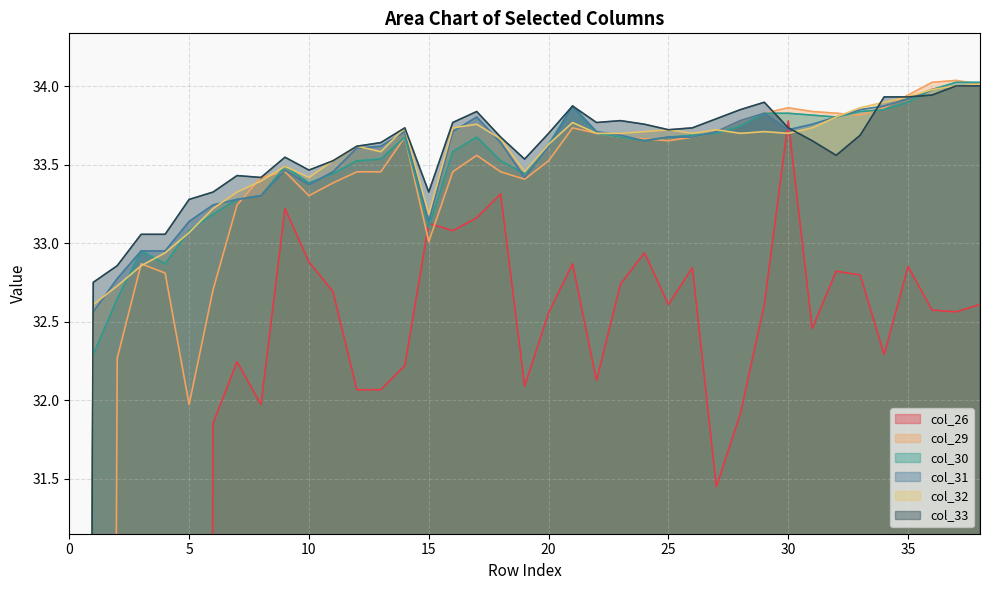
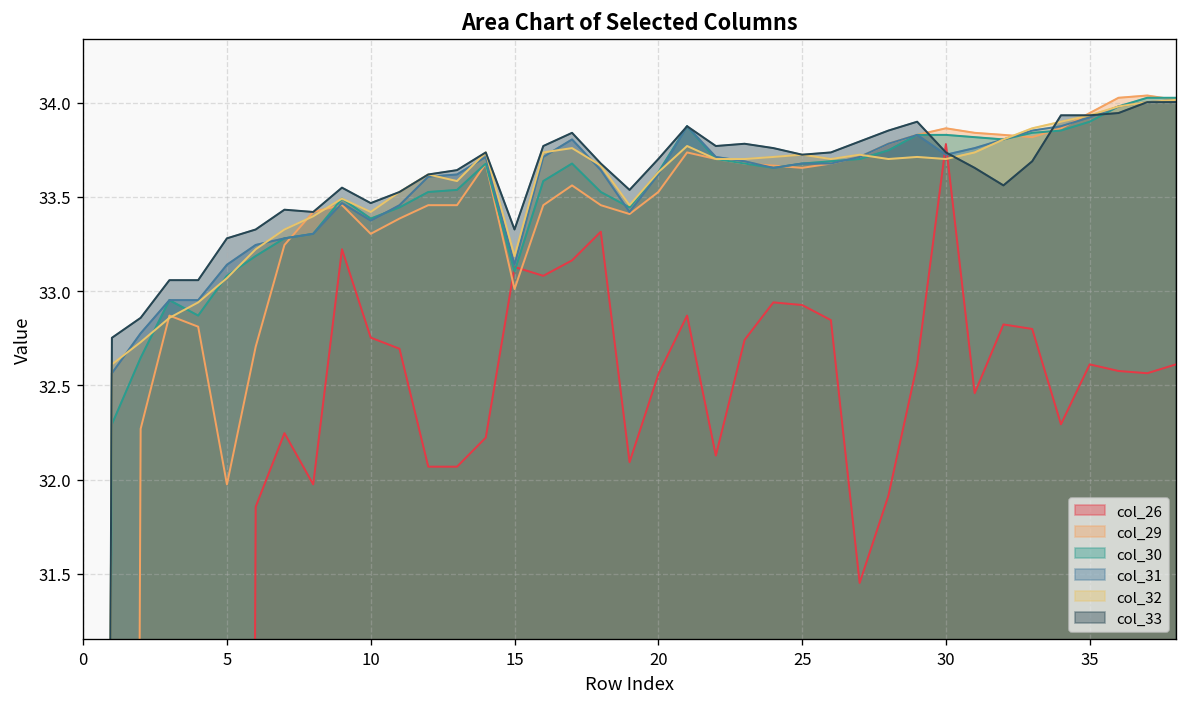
col_26, 10: 32.88 -> 32.75
col_26, 25: 32.61 -> 32.93
col_26, 35: 32.85 -> 32.61
